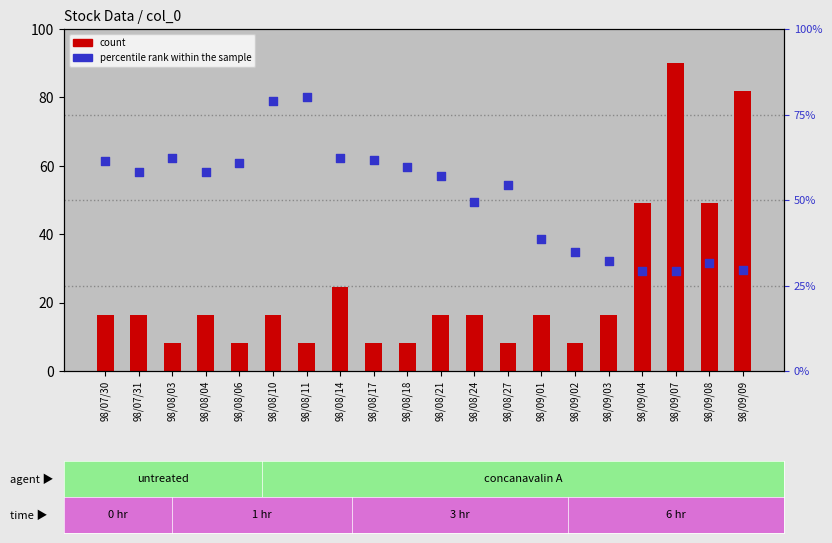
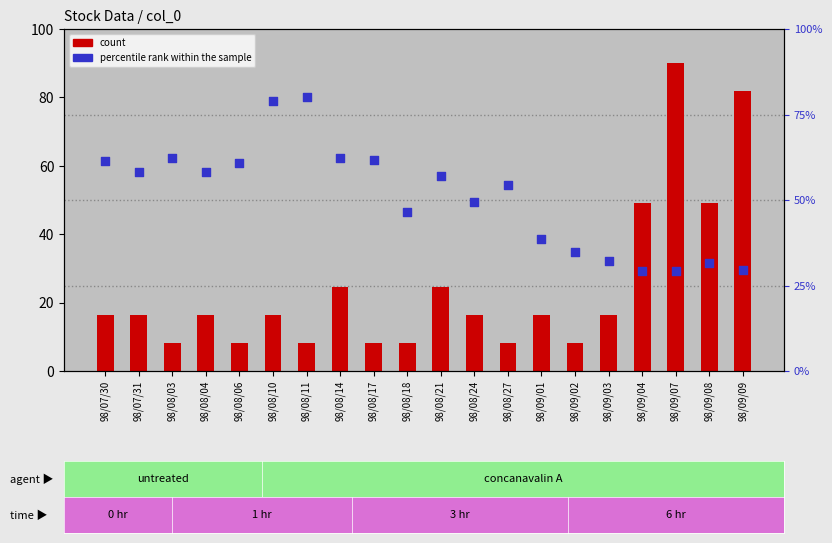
count, 98/08/21: 16 -> 25
percentile rank within the sample, 98/08/18: 60% -> 46%
